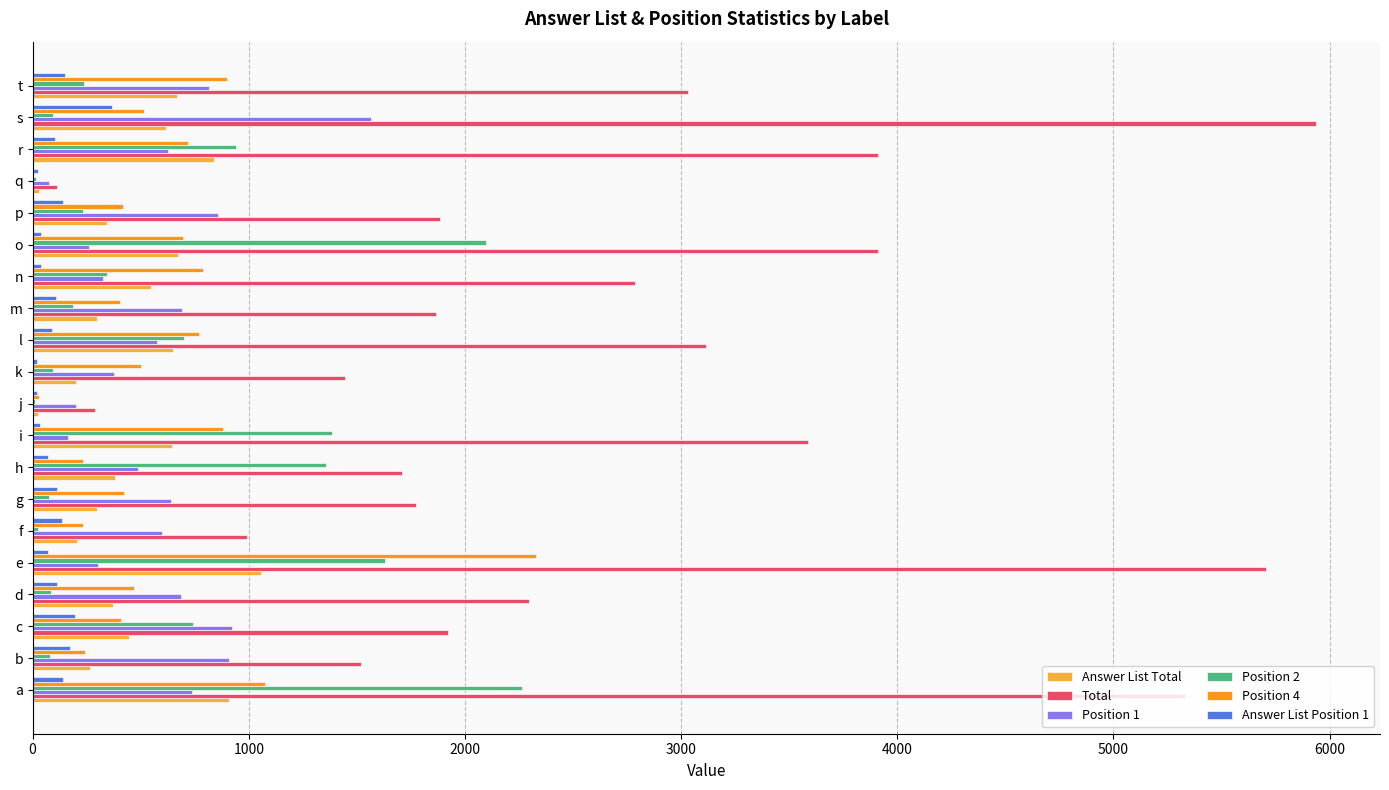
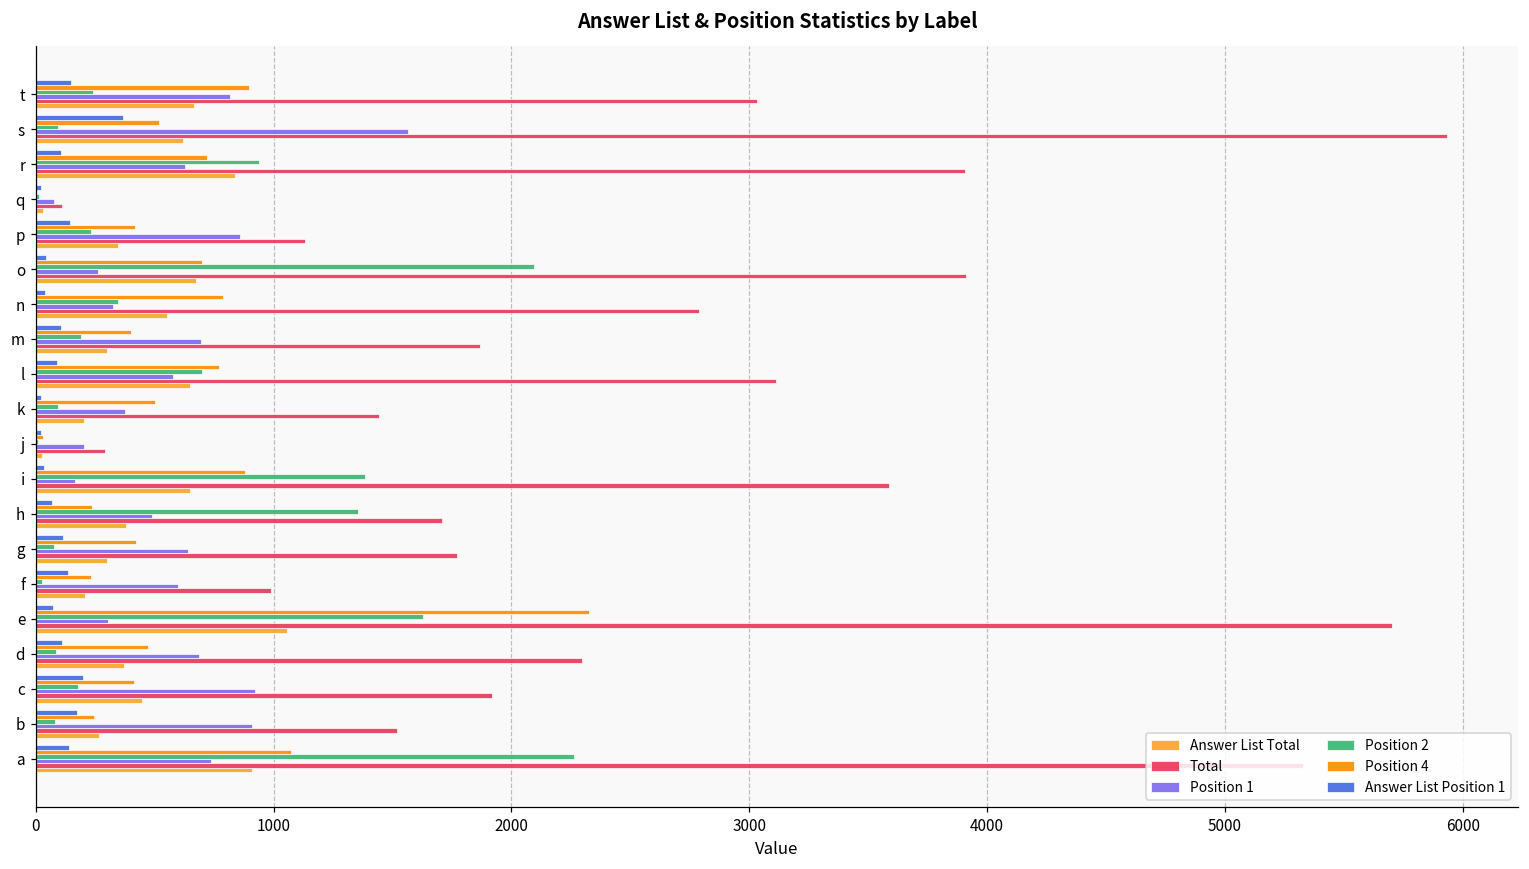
Total, p: 1890 -> 1130
Position 2, c: 740 -> 180
